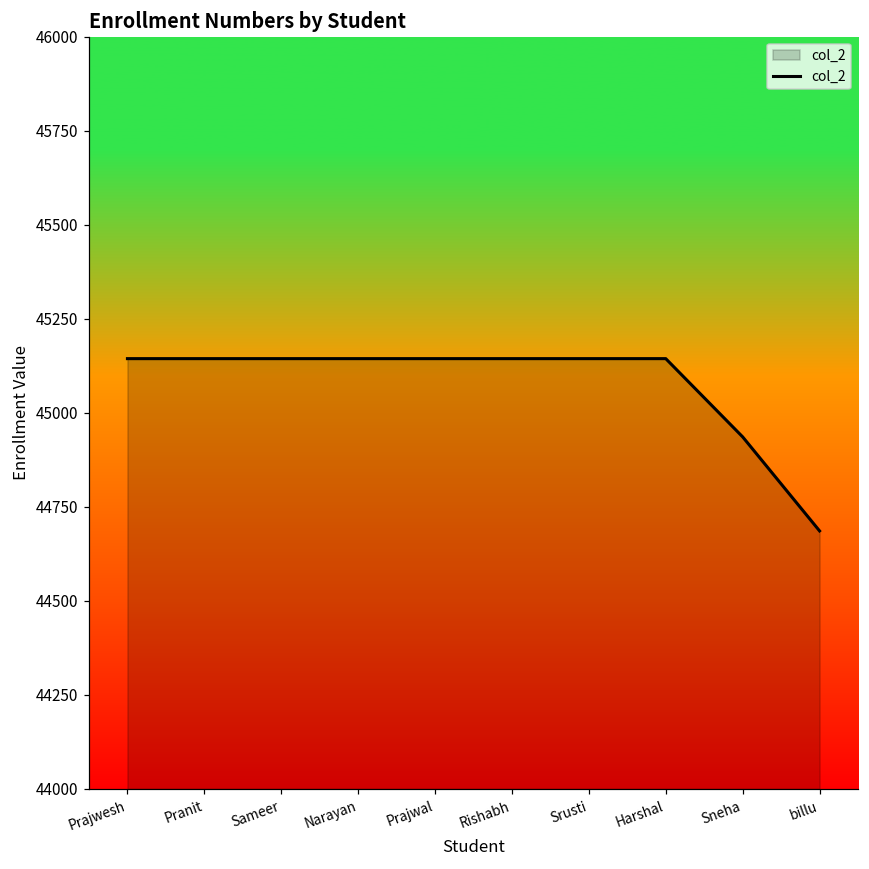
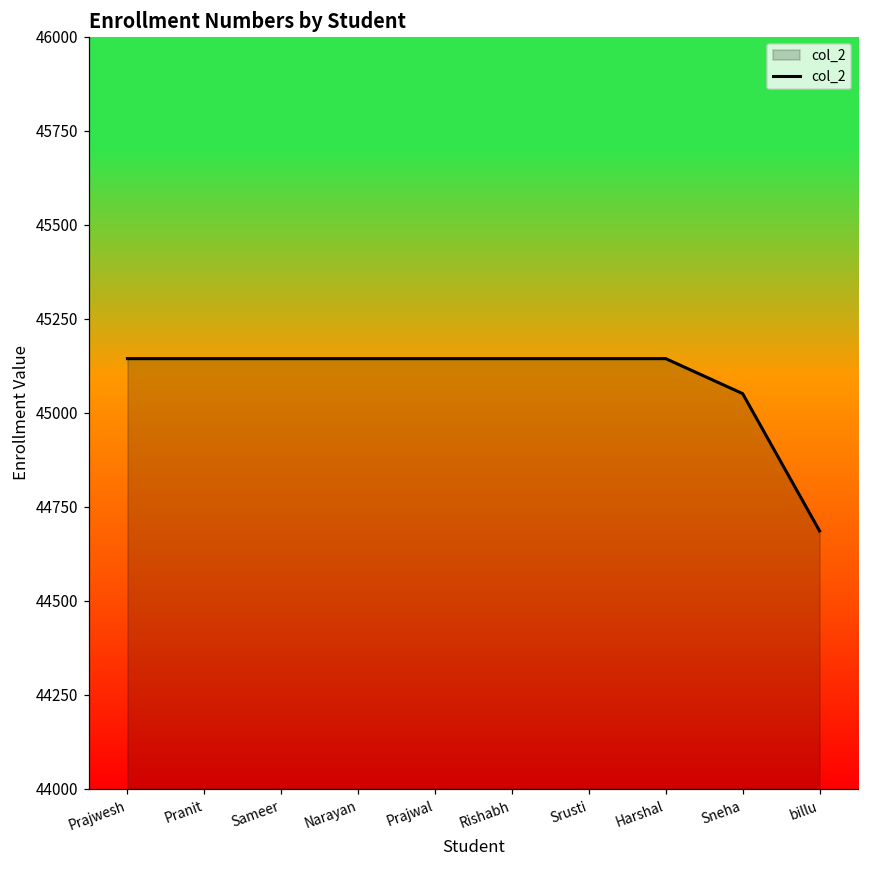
Sneha: 44940 -> 45050
